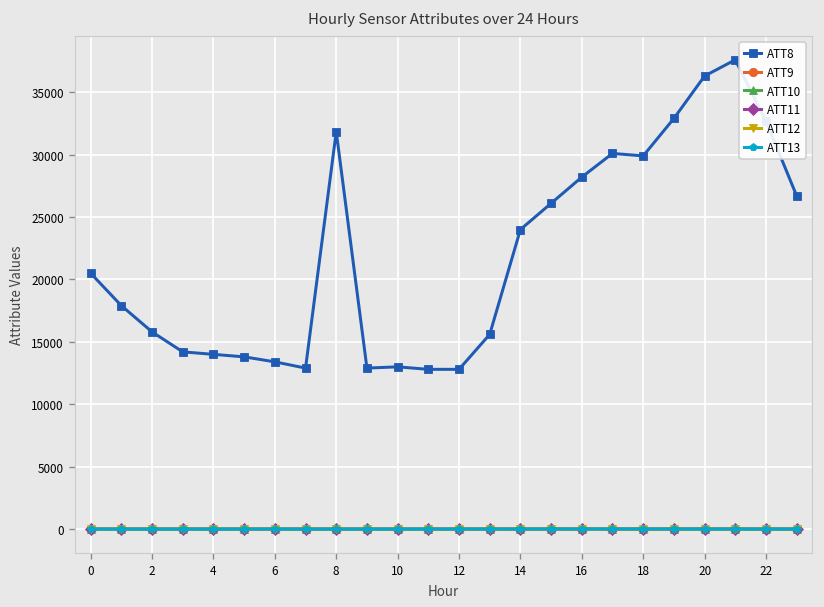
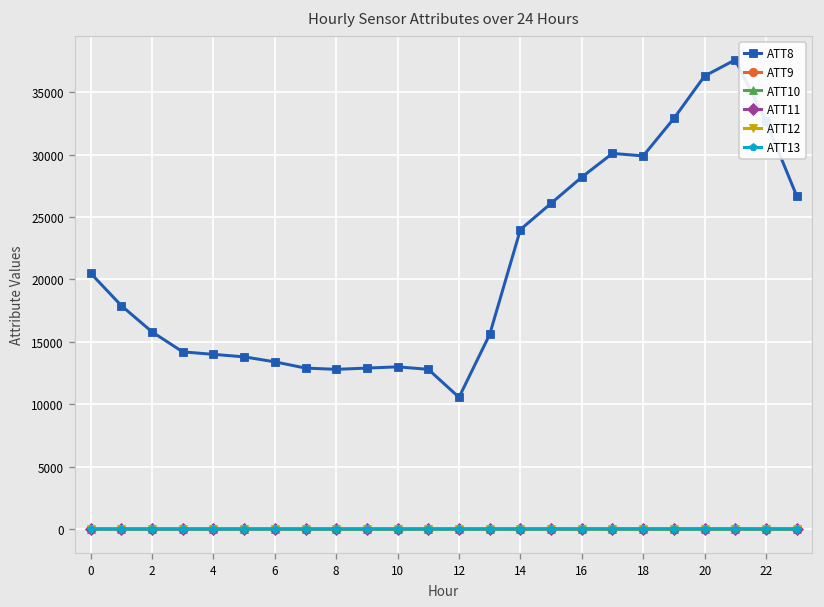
ATT8, 8: 31800 -> 12800
ATT8, 12: 12800 -> 10600
